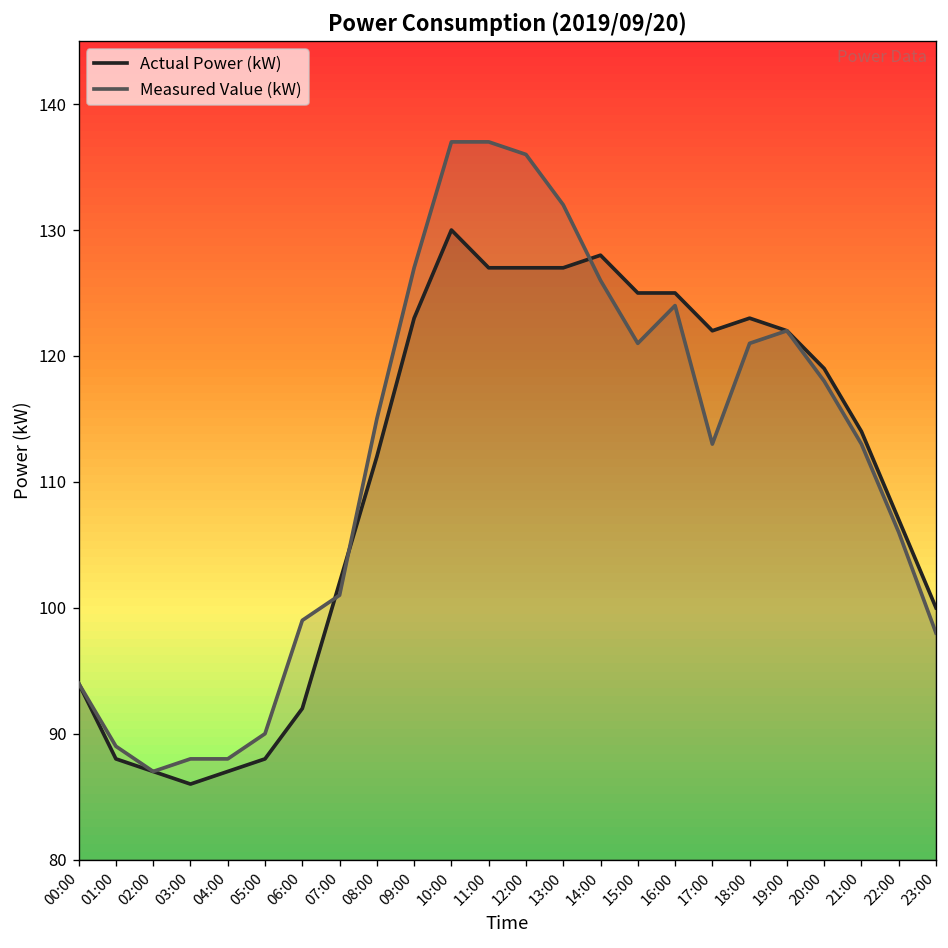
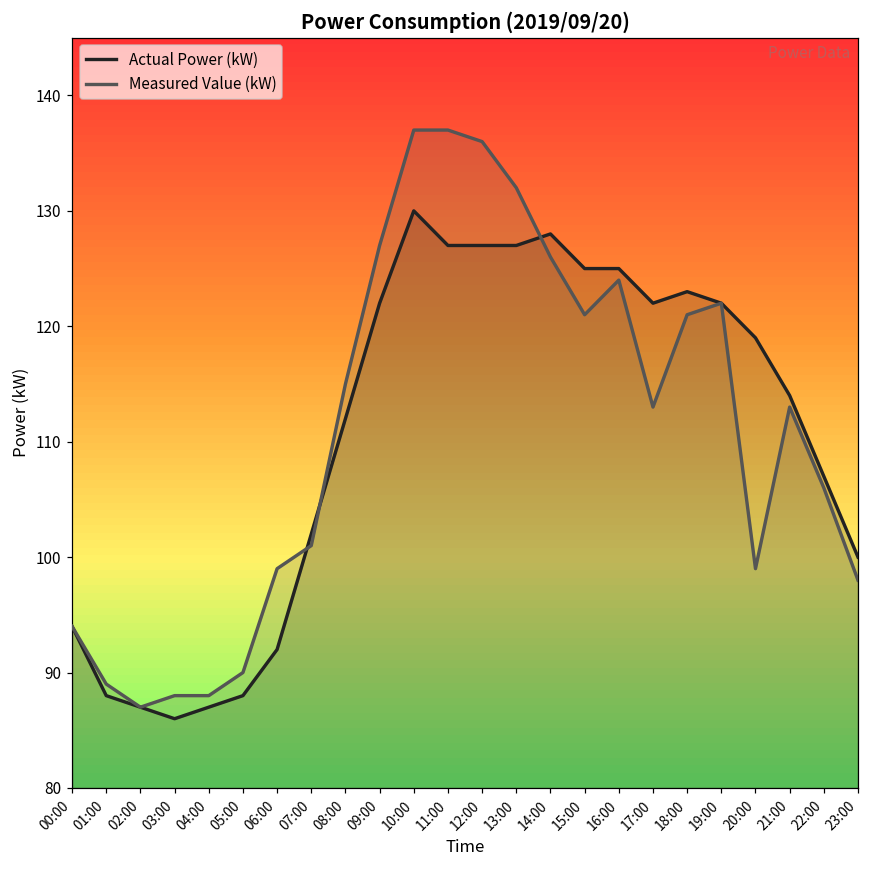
Actual Power (kW), 09:00: 123 -> 122
Measured Value (kW), 20:00: 118 -> 99
